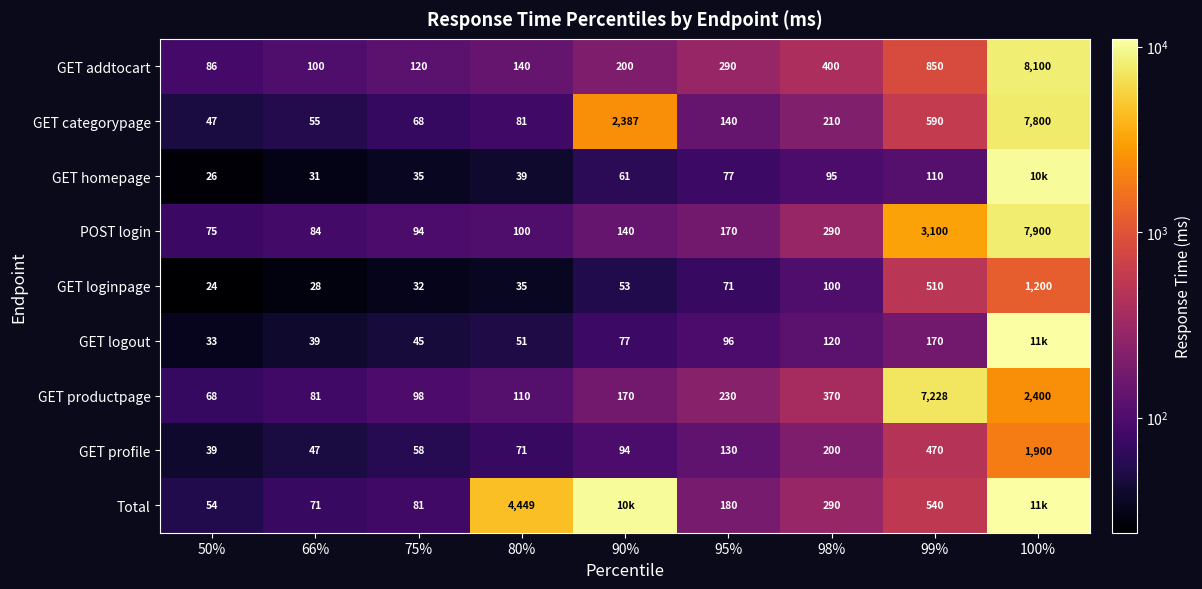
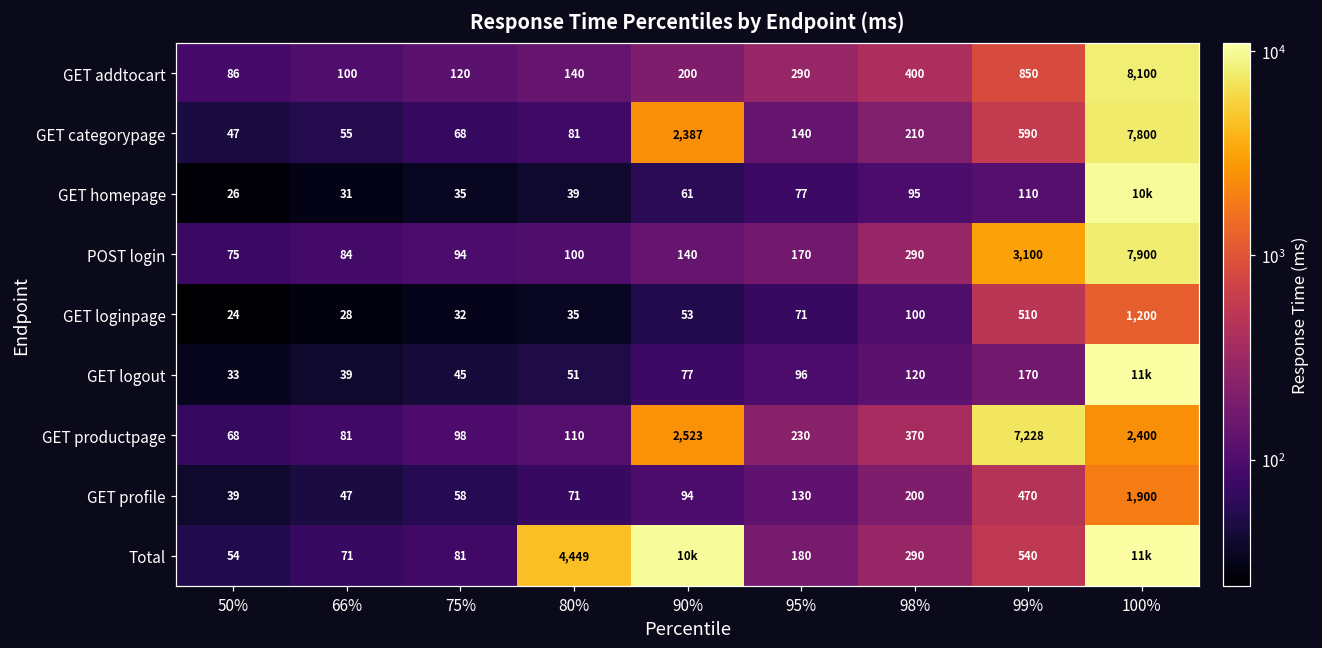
GET productpage, 90%: 170 -> 2,523
